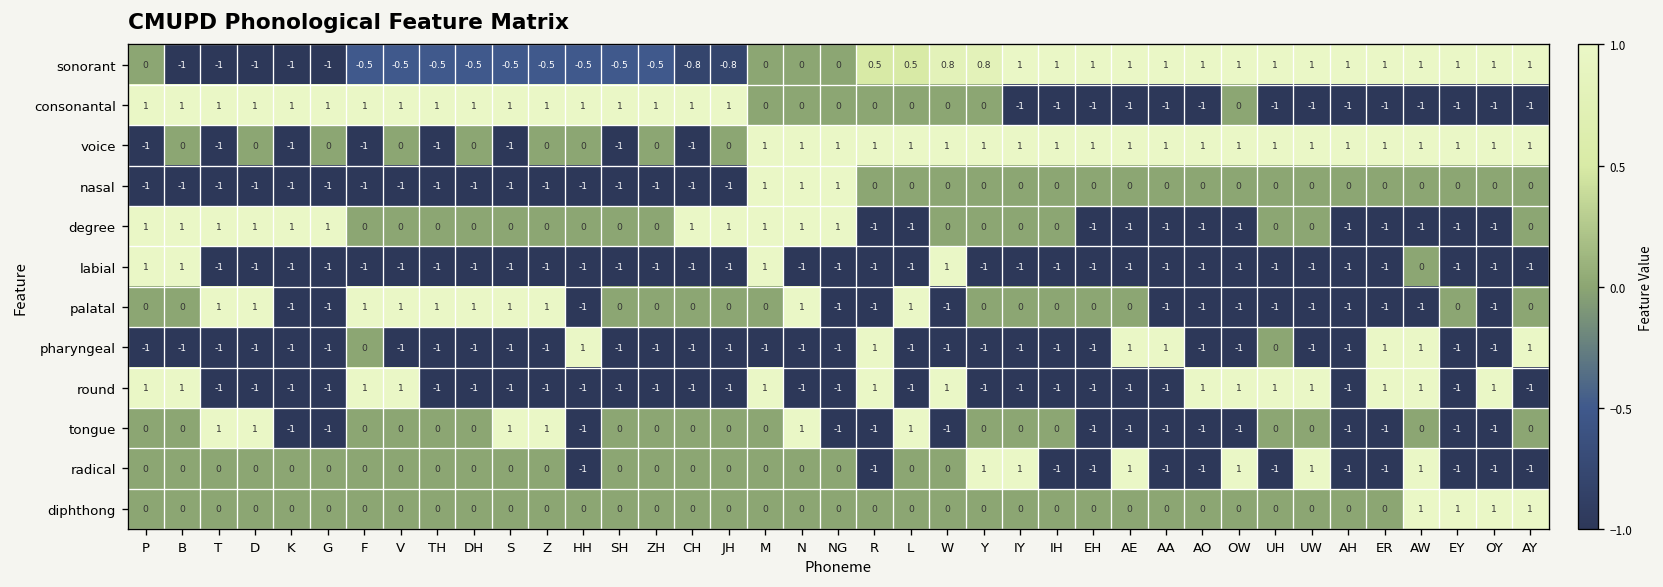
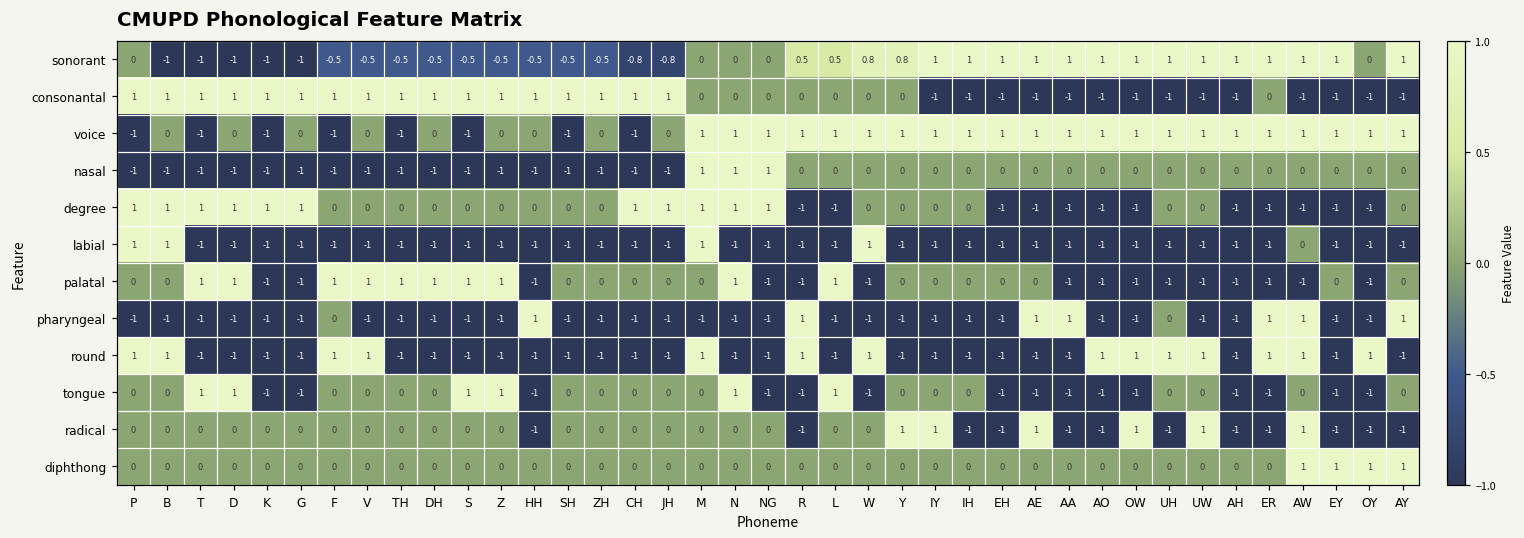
sonorant, OY: 1 -> 0
consonantal, OW: 0 -> -1
consonantal, ER: -1 -> 0
